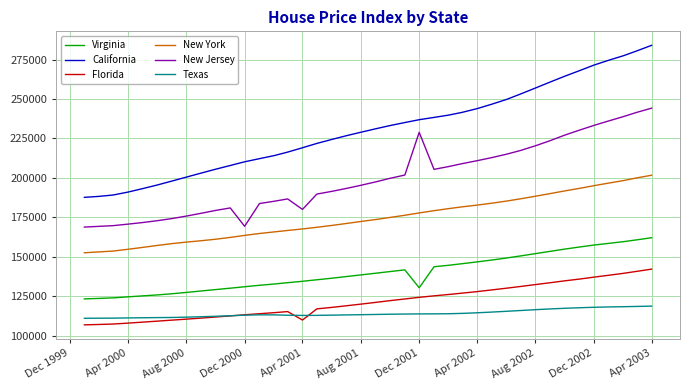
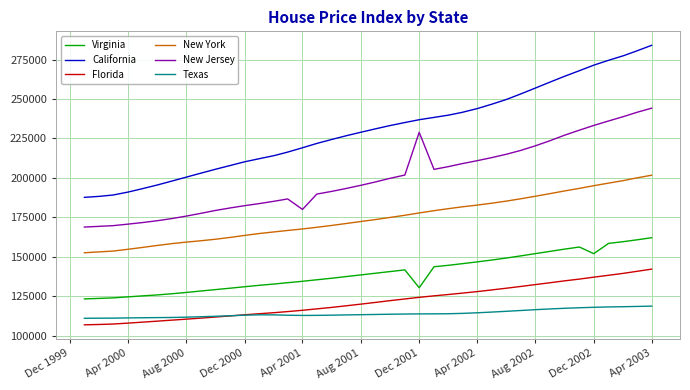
New Jersey, Dec 2000: 169000 -> 182000
Florida, Apr 2001: 110000 -> 116000
Virginia, Dec 2002: 157000 -> 152000
